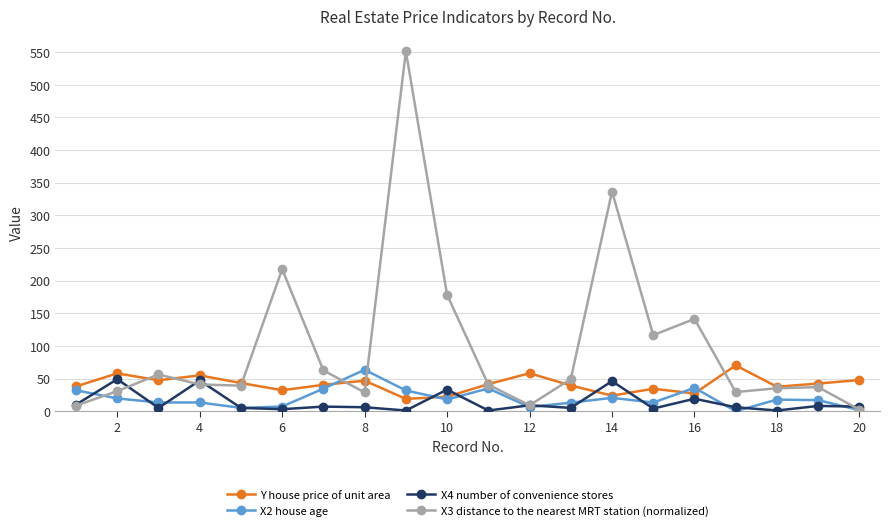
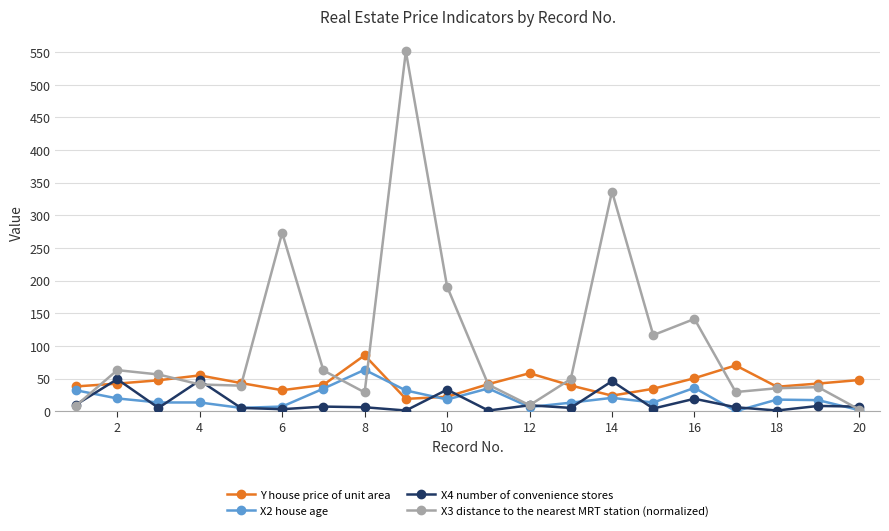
Y house price of unit area, 2: 60 -> 40
X3 distance to the nearest MRT station (normalized), 2: 30 -> 60
X3 distance to the nearest MRT station (normalized), 6: 220 -> 270
Y house price of unit area, 8: 50 -> 90
X3 distance to the nearest MRT station (normalized), 10: 180 -> 190
Y house price of unit area, 16: 30 -> 50
